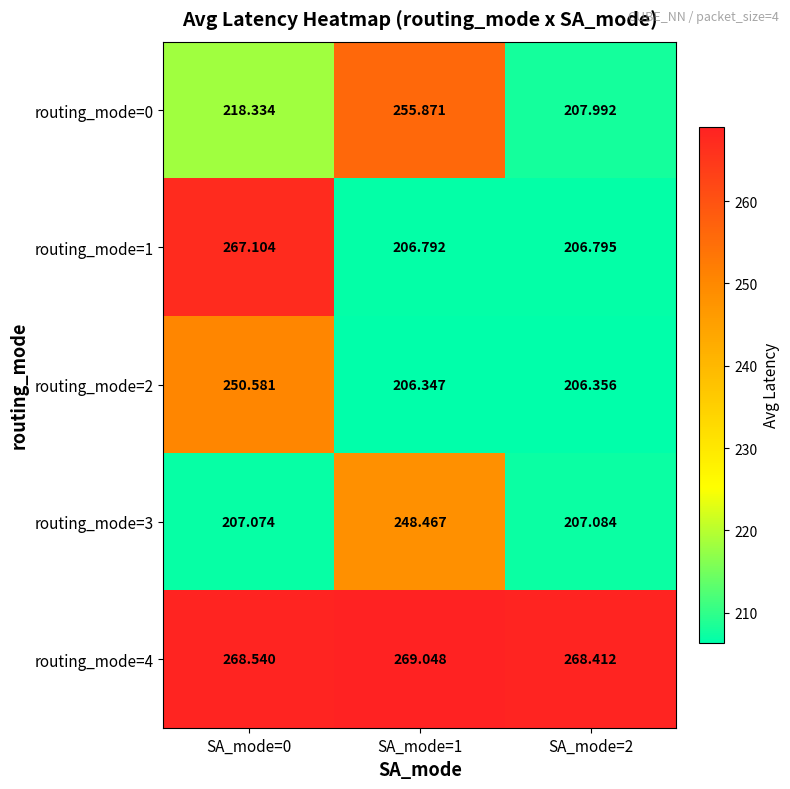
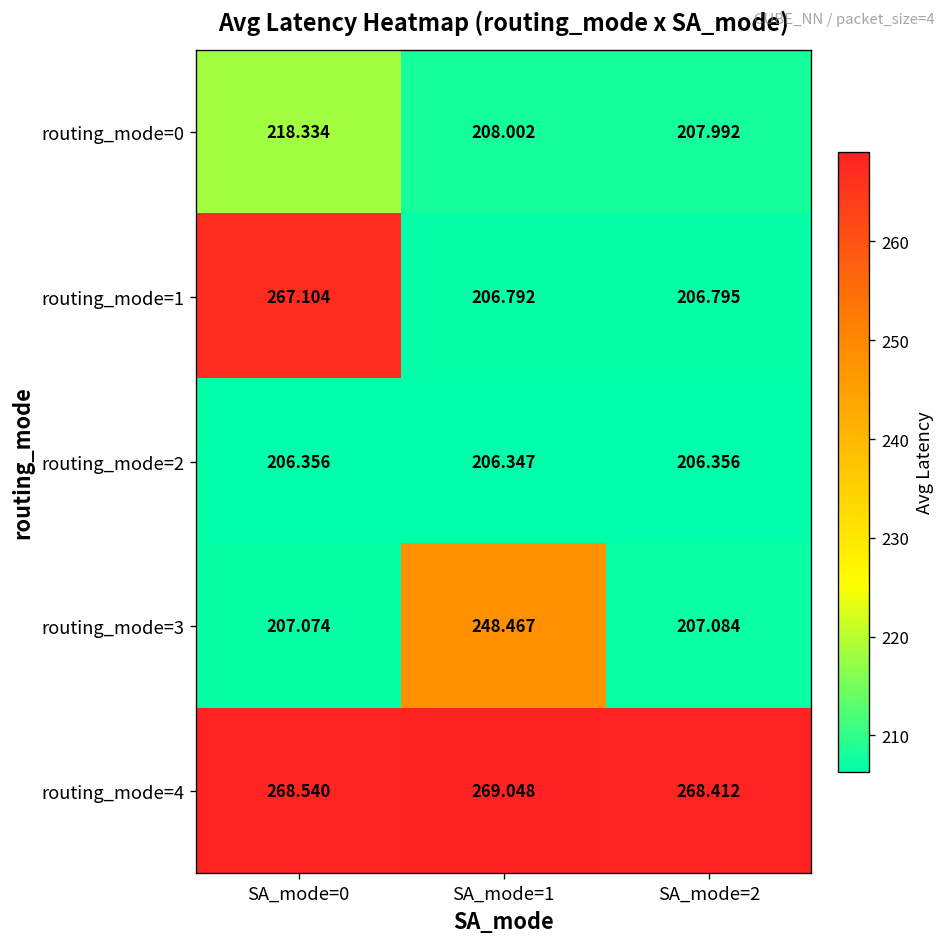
routing_mode=0, SA_mode=1: 255.871 -> 208.002
routing_mode=2, SA_mode=0: 250.581 -> 206.356
